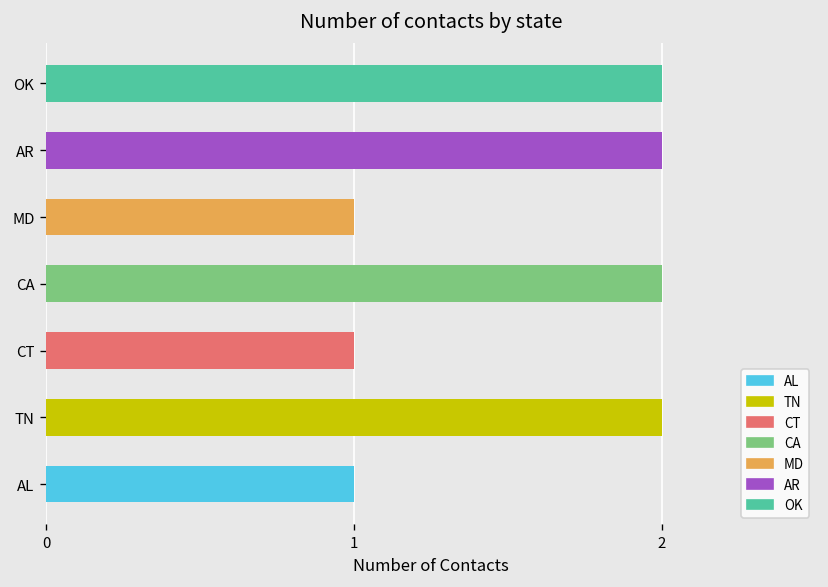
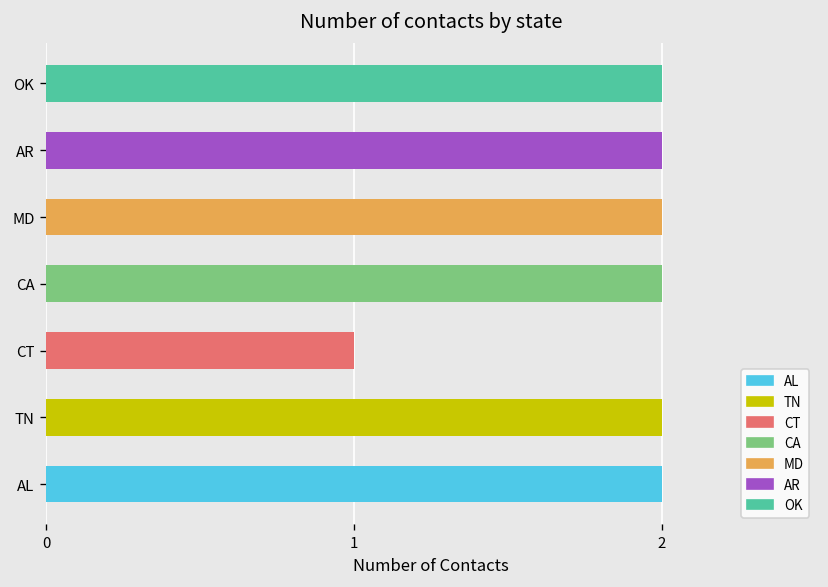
MD: 1 -> 2
AL: 1 -> 2
